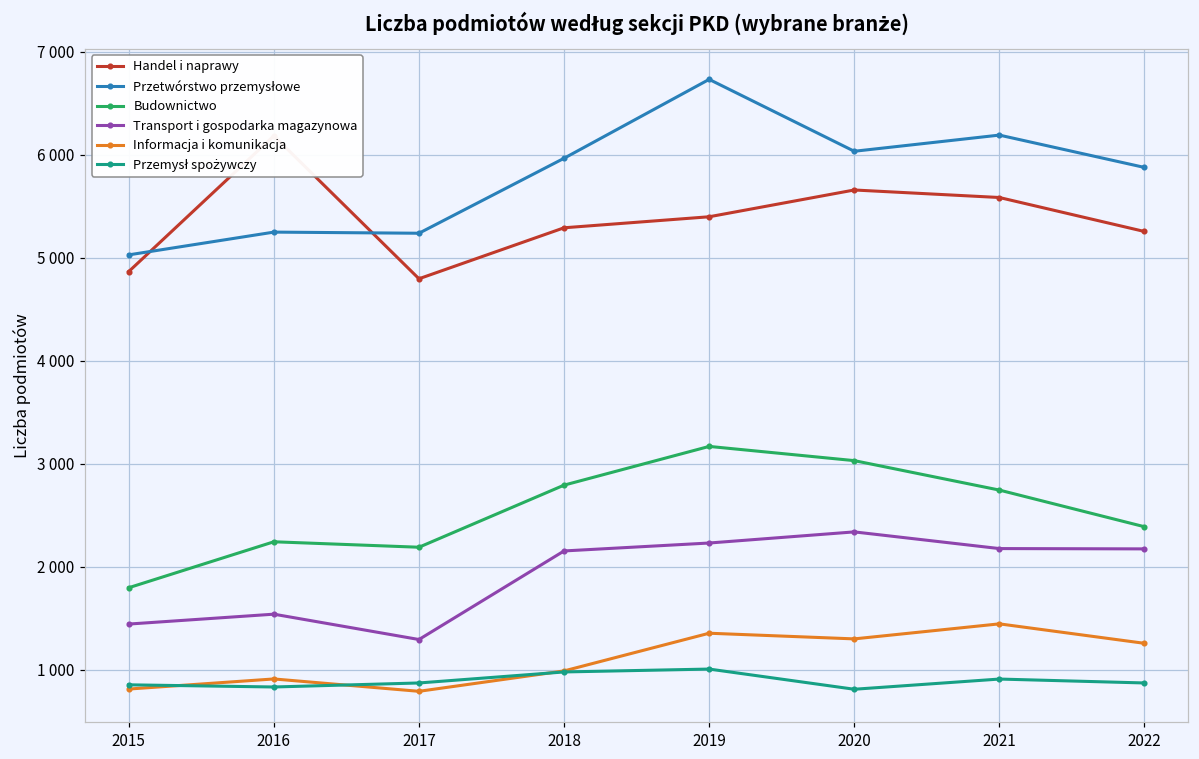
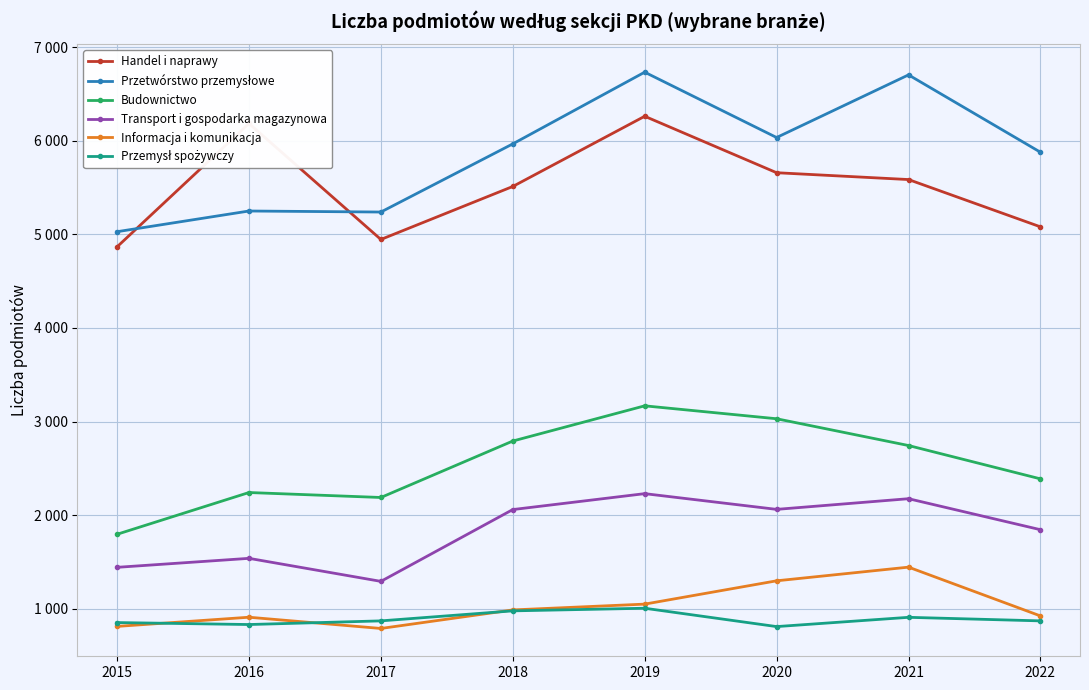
Handel i naprawy, 2017: 4800 -> 4900
Handel i naprawy, 2018: 5300 -> 5500
Transport i gospodarka magazynowa, 2018: 2200 -> 2100
Handel i naprawy, 2019: 5400 -> 6300
Informacja i komunikacja, 2019: 1400 -> 1100
Transport i gospodarka magazynowa, 2020: 2300 -> 2100
Przetwórstwo przemysłowe, 2021: 6200 -> 6700
Handel i naprawy, 2022: 5300 -> 5100
Transport i gospodarka magazynowa, 2022: 2200 -> 1800
Informacja i komunikacja, 2022: 1300 -> 900
